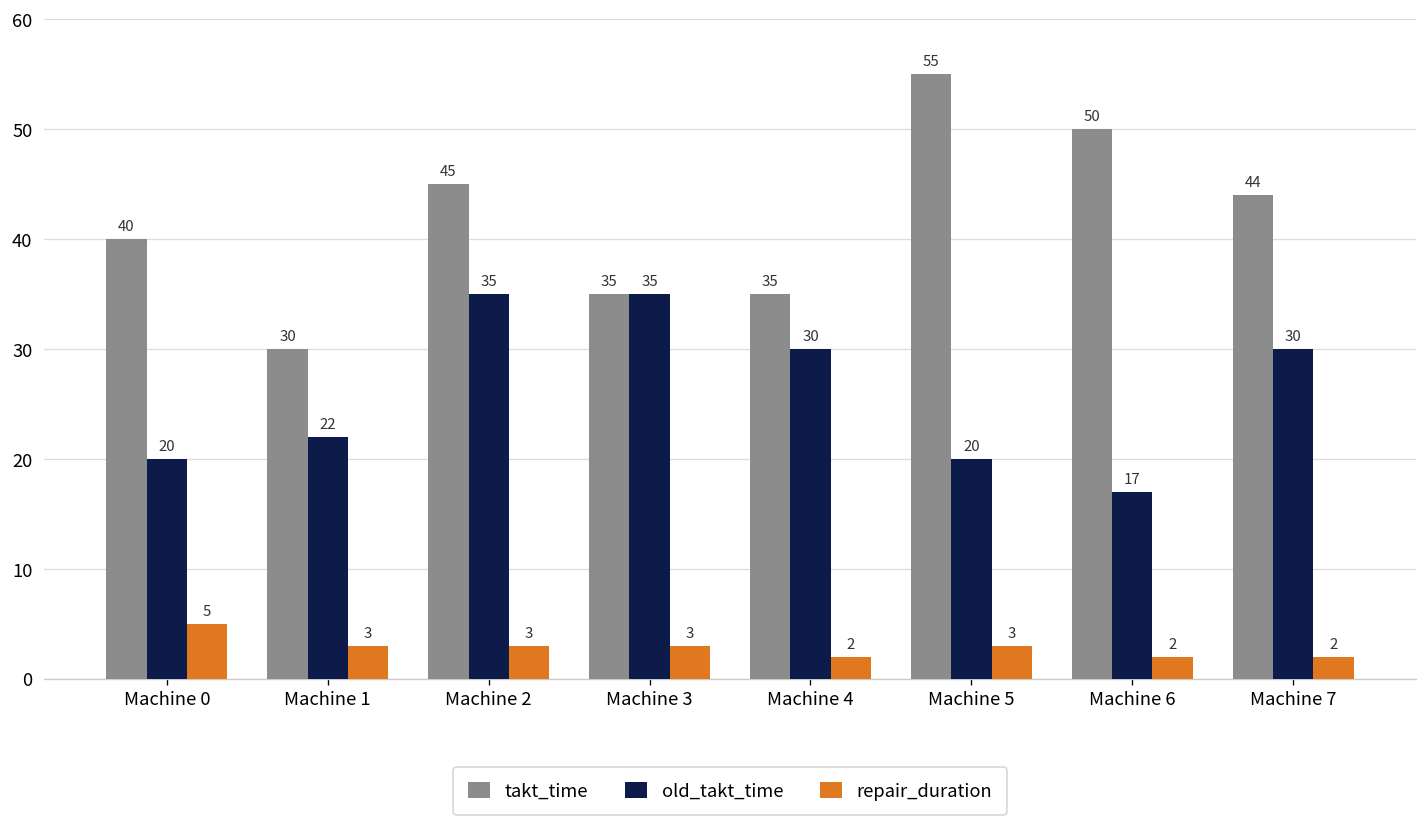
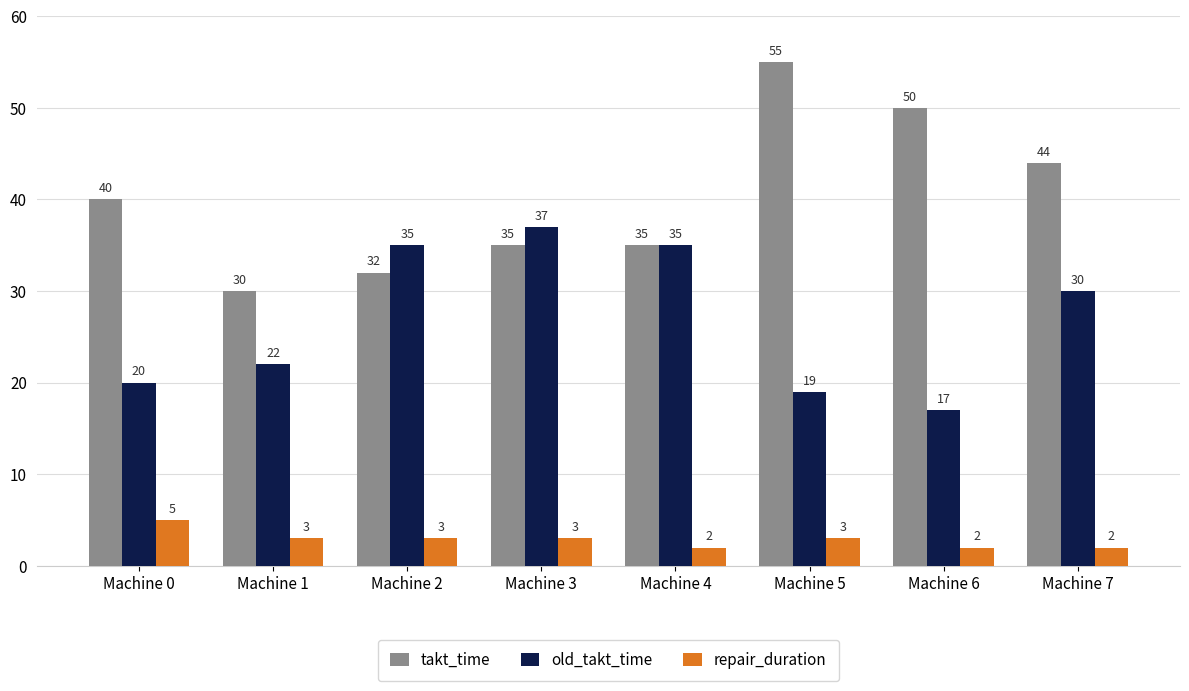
takt_time, Machine 2: 45 -> 32
old_takt_time, Machine 3: 35 -> 37
old_takt_time, Machine 4: 30 -> 35
old_takt_time, Machine 5: 20 -> 19
